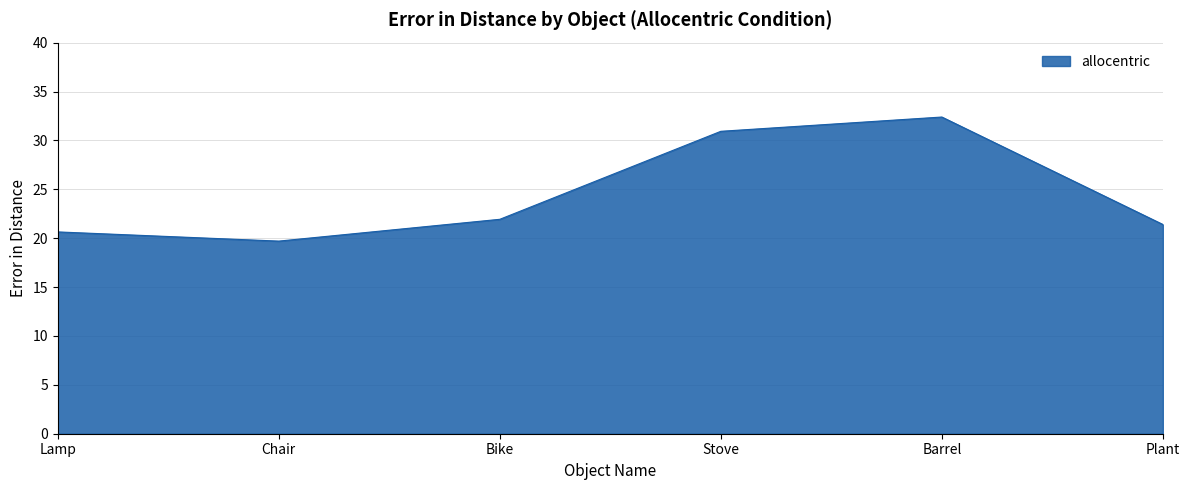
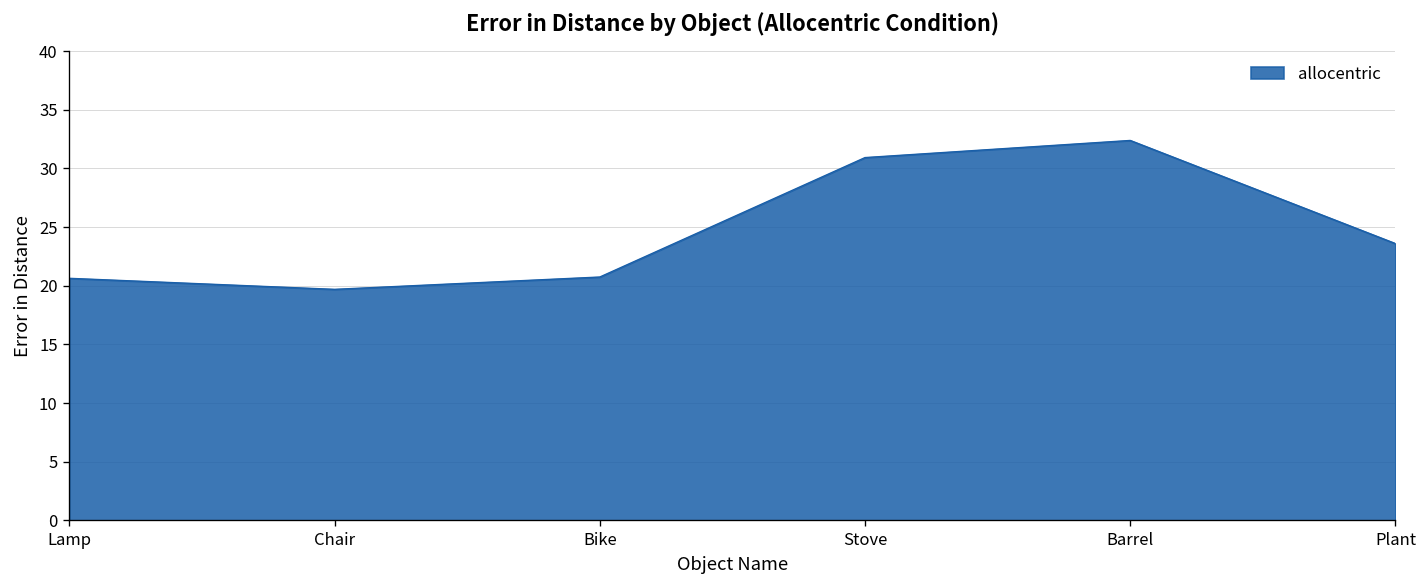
Bike: 22 -> 21
Plant: 21 -> 24
